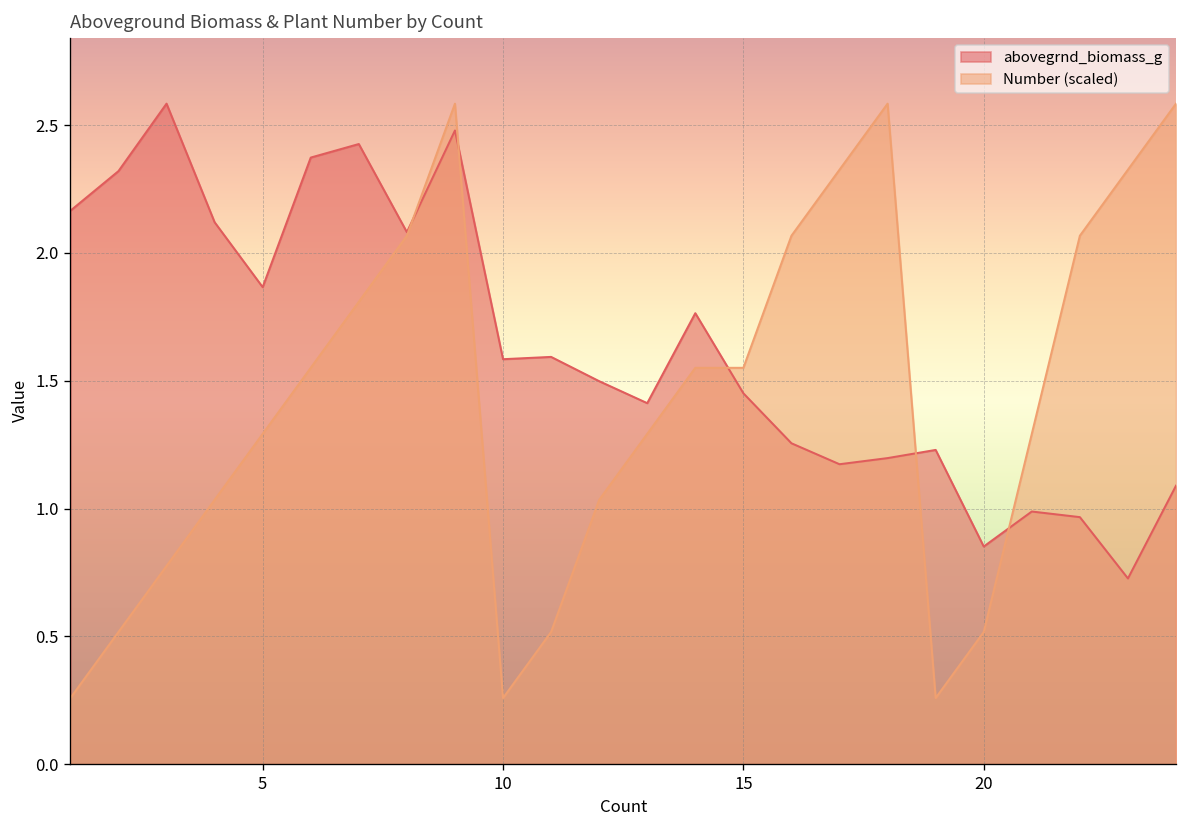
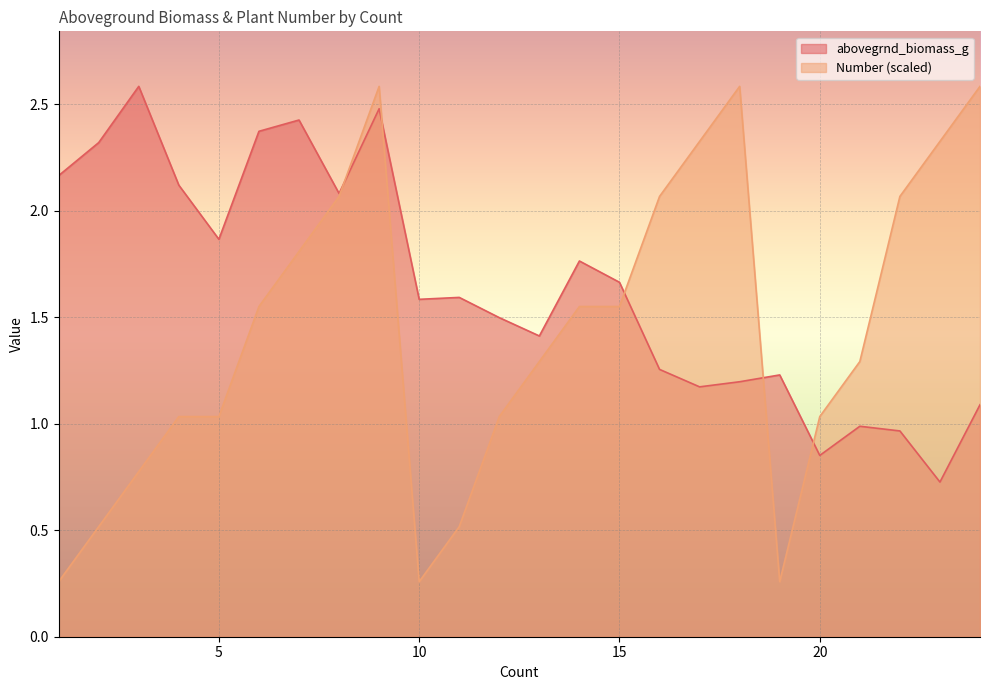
Number (scaled), 5: 1.29 -> 1.03
abovegrnd_biomass_g, 15: 1.45 -> 1.66
Number (scaled), 20: 0.52 -> 1.03
